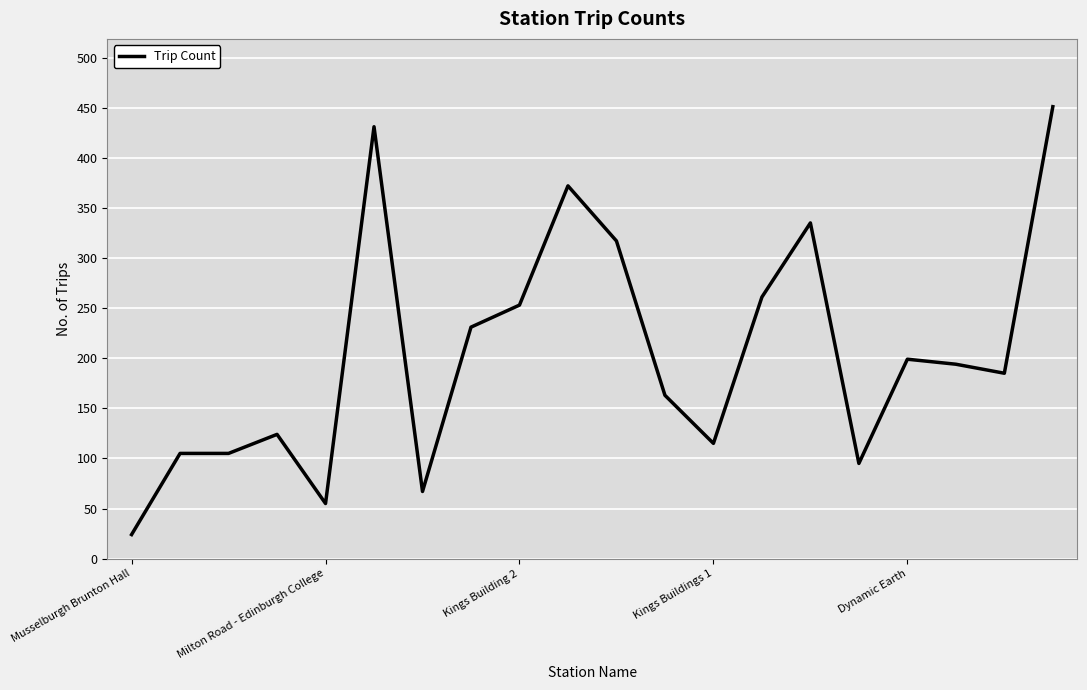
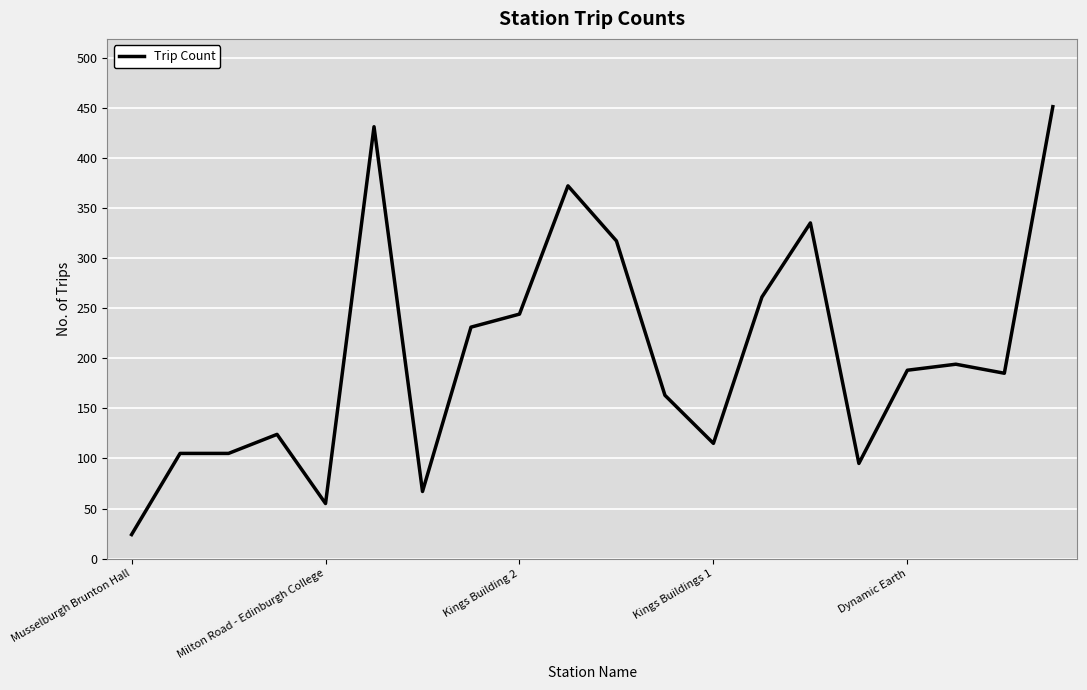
Kings Building 2: 253 -> 244
Dynamic Earth: 199 -> 188
